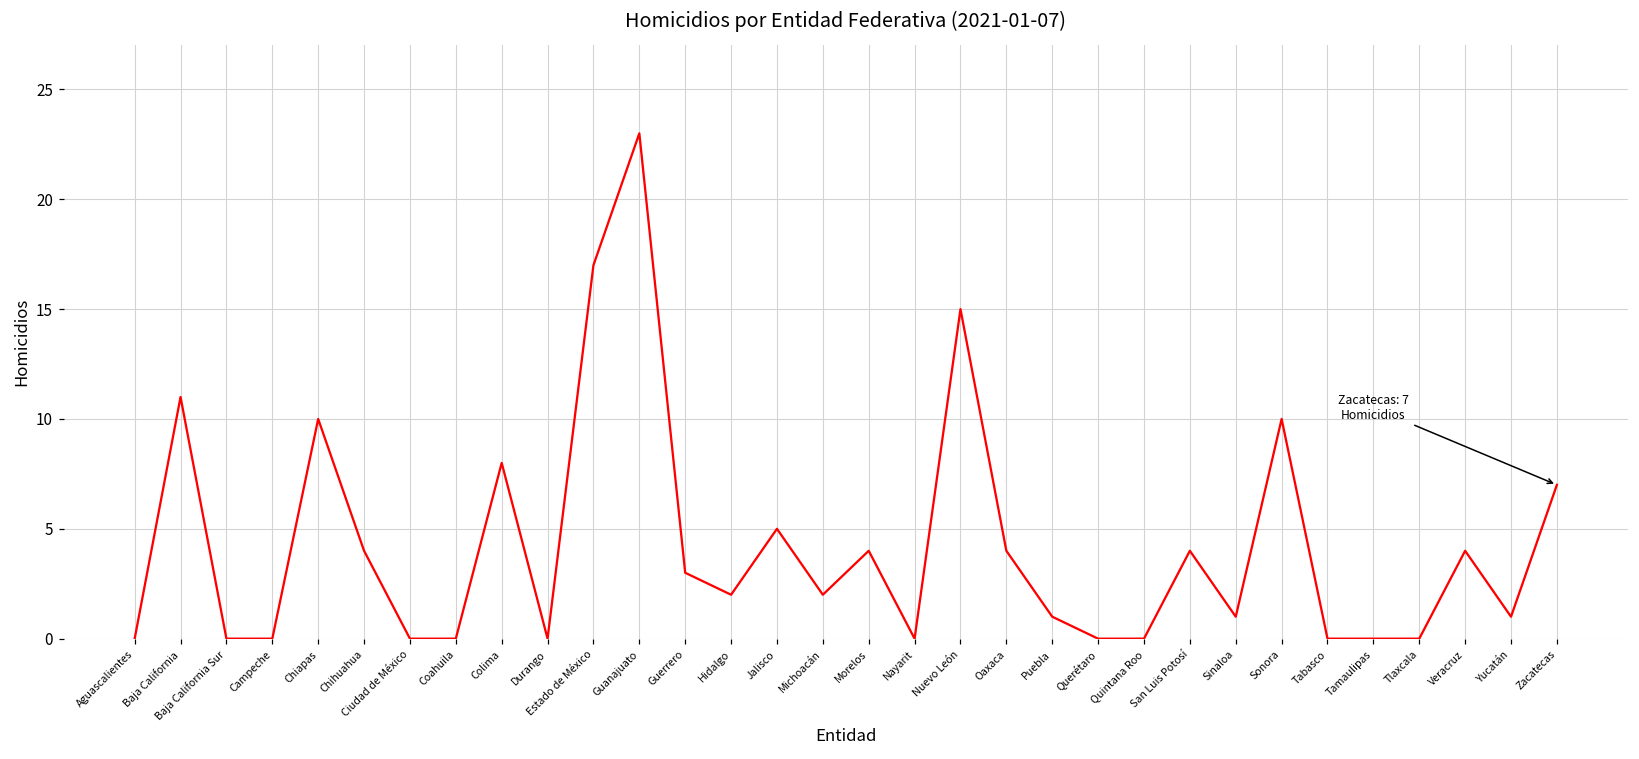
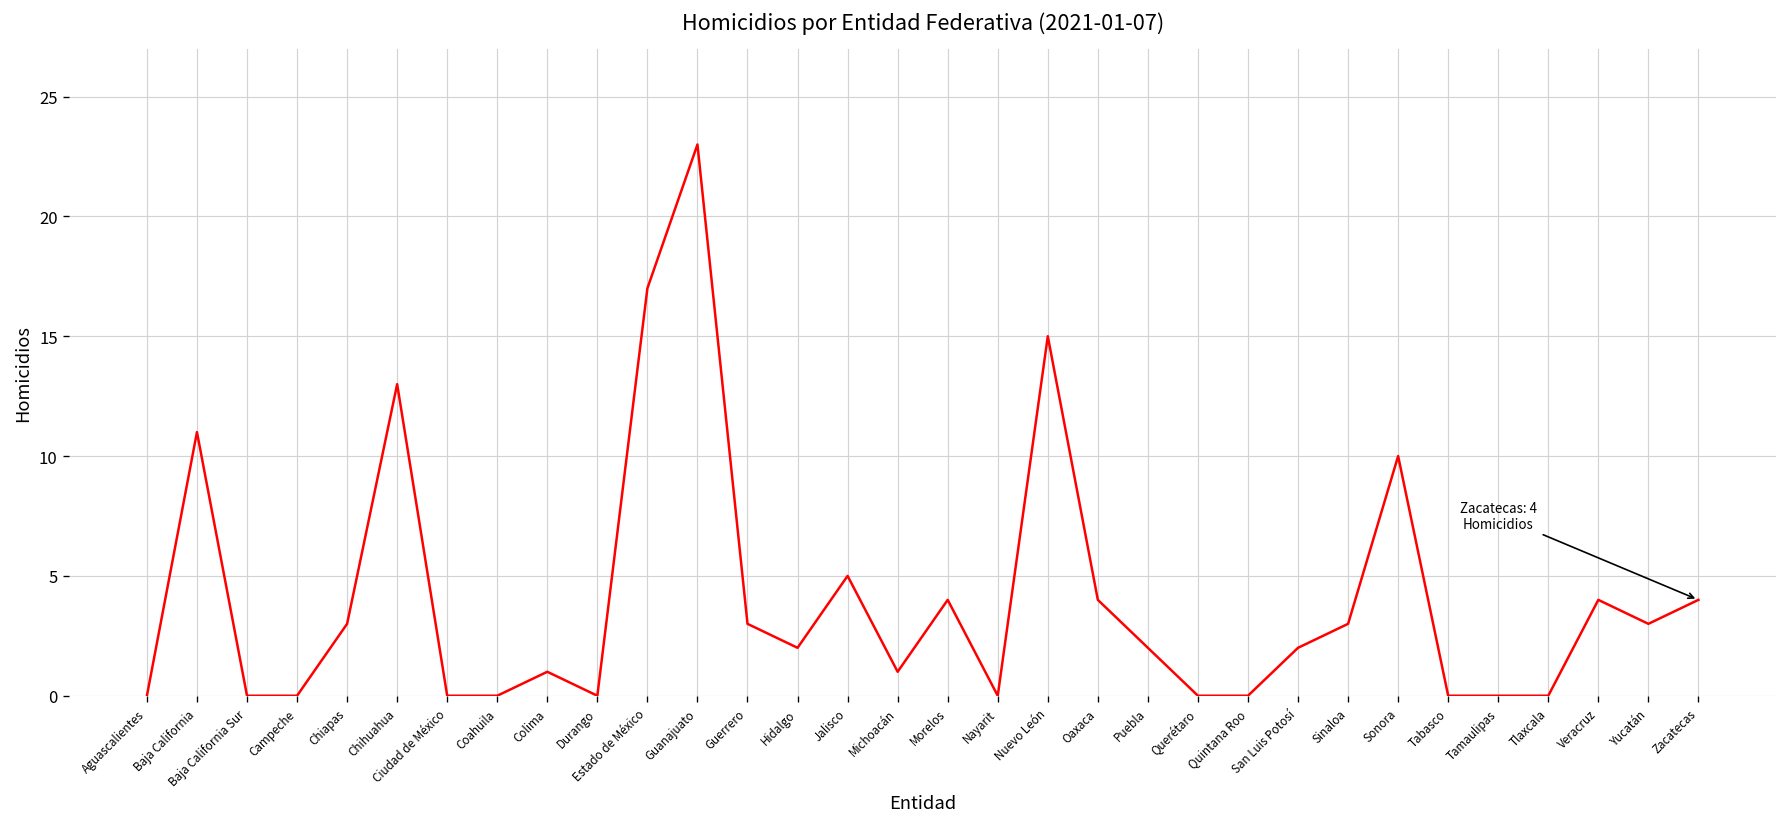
Chiapas: 10 -> 3
Chihuahua: 4 -> 13
Colima: 8 -> 1
Michoacán: 2 -> 1
Puebla: 1 -> 2
San Luis Potosí: 4 -> 2
Sinaloa: 1 -> 3
Yucatán: 1 -> 3
Zacatecas: 7 -> 4
